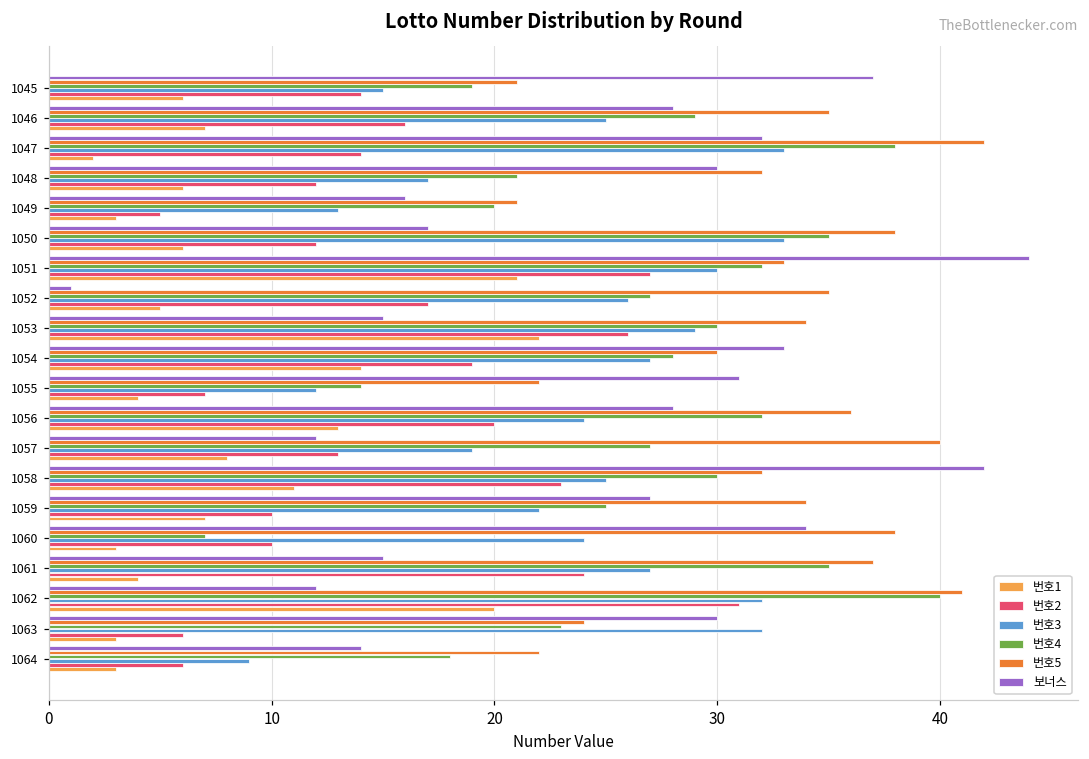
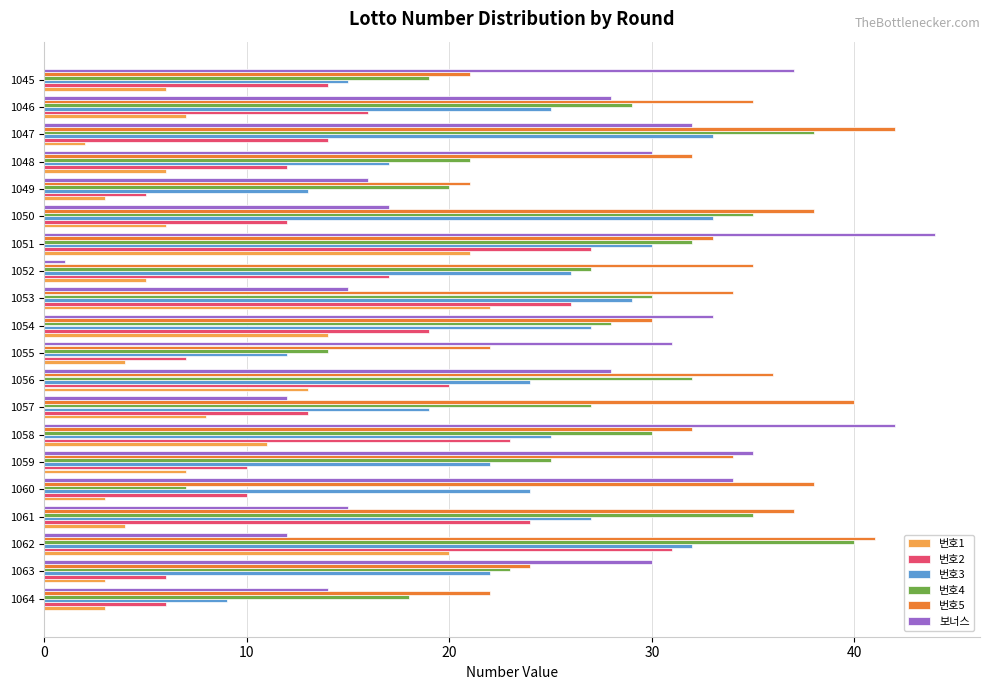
보너스, 1059: 27 -> 35
번호3, 1063: 32 -> 22
